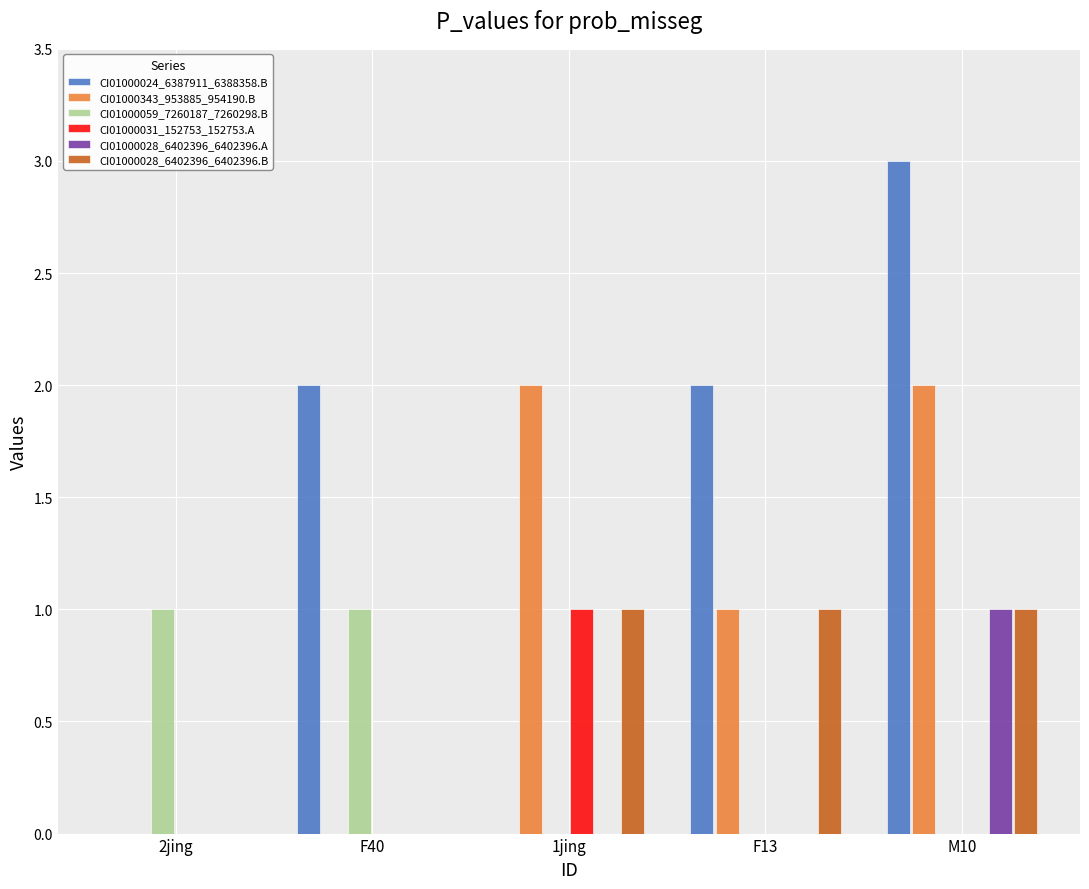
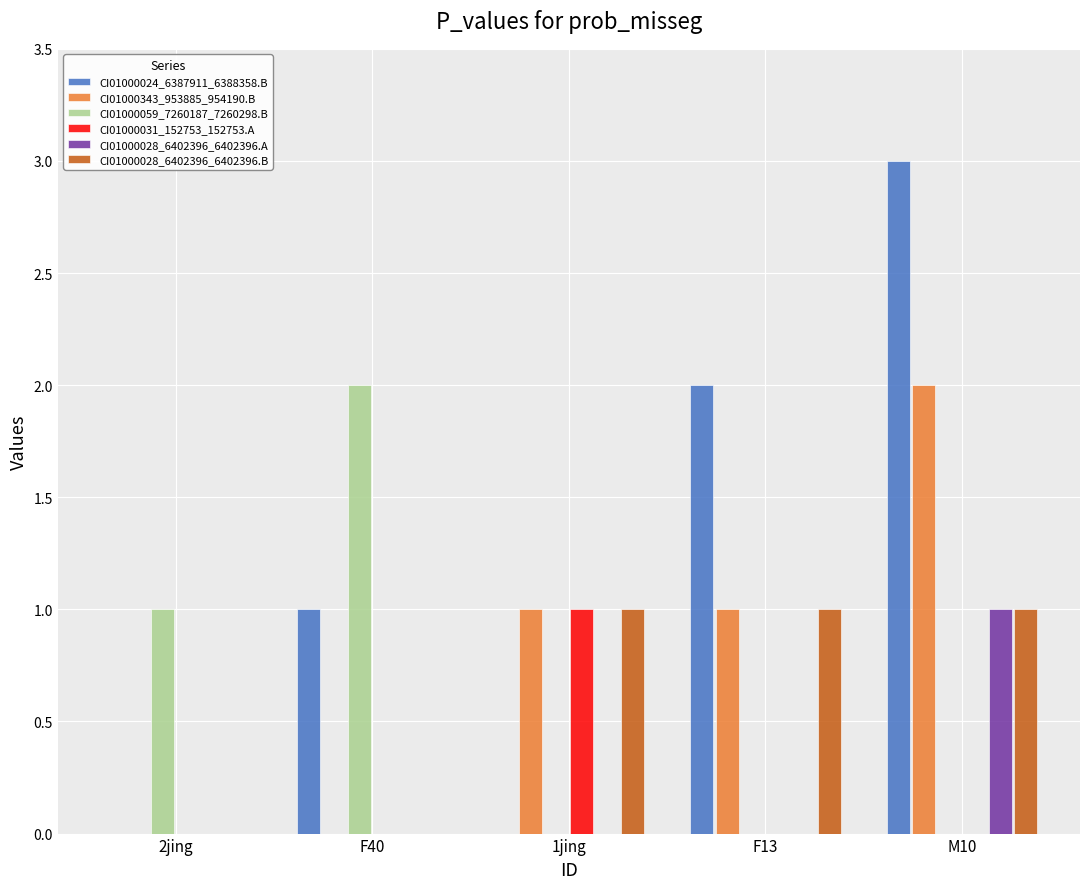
CI01000024_6387911_6388358.B, F40: 2 -> 1
CI01000059_7260187_7260298.B, F40: 1 -> 2
CI01000343_953885_954190.B, 1jing: 2 -> 1
